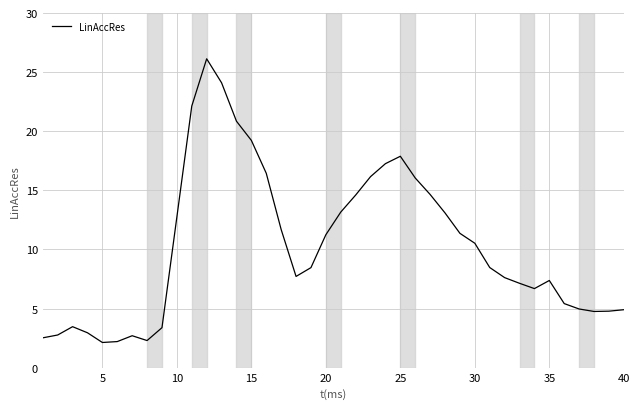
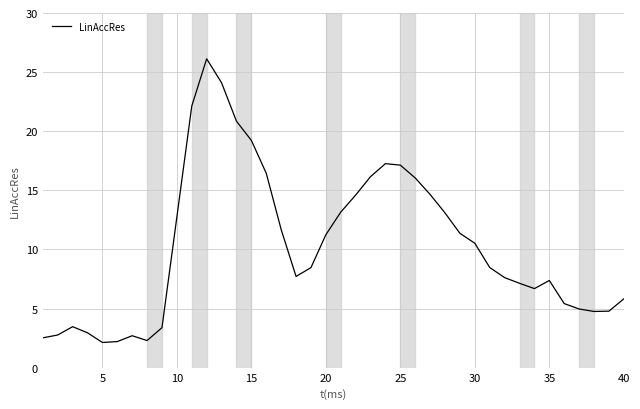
25: 17.9 -> 17.1
40: 4.9 -> 5.8
